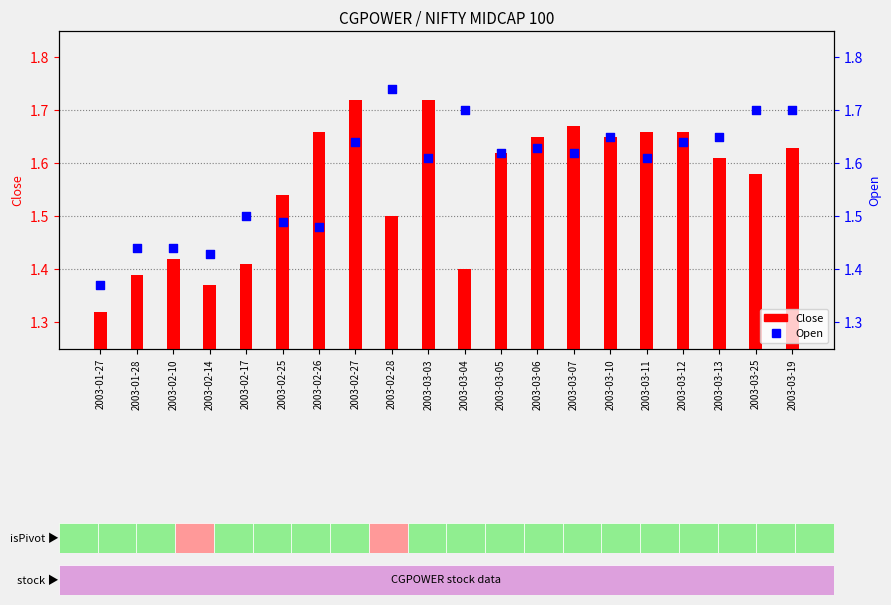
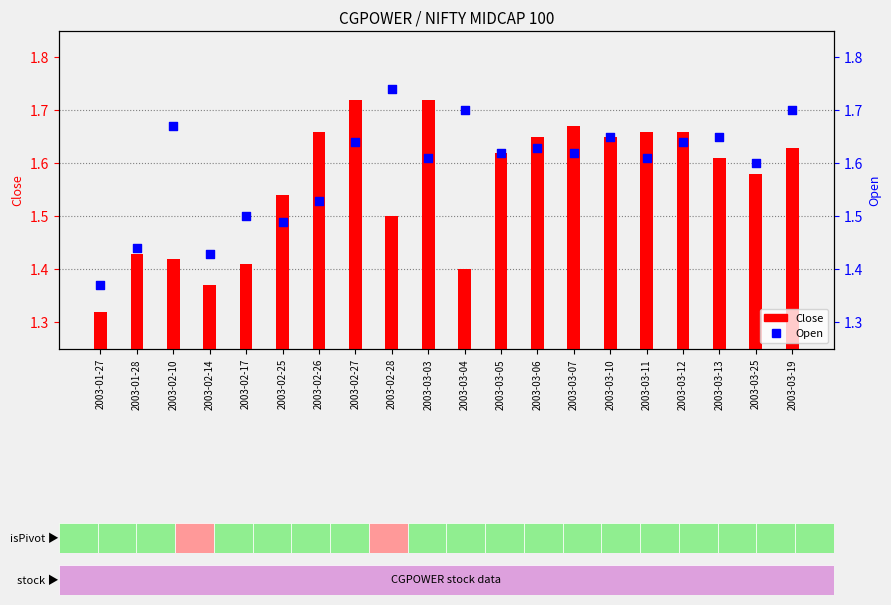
Close, 2003-01-28: 1.39 -> 1.43
Open, 2003-02-10: 1.44 -> 1.67
Open, 2003-02-26: 1.48 -> 1.53
Open, 2003-03-25: 1.7 -> 1.6
